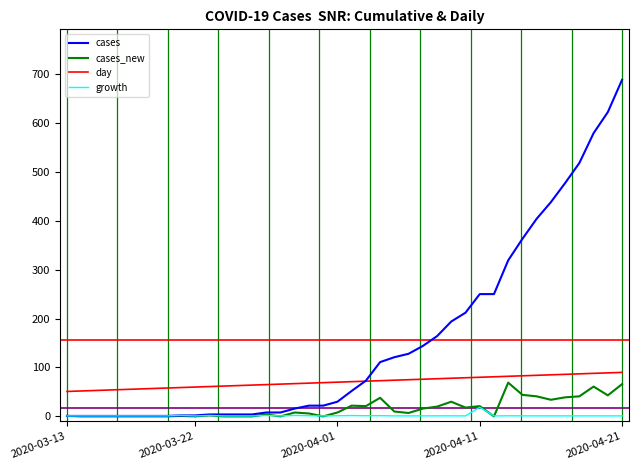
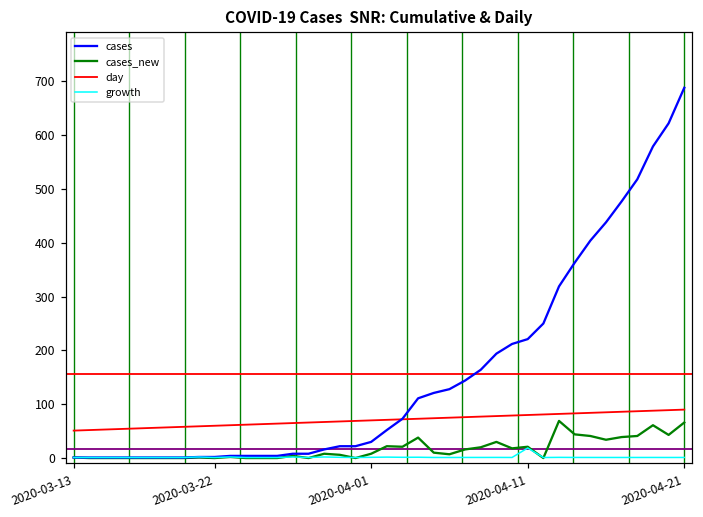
cases, 2020-04-11: 250 -> 220
